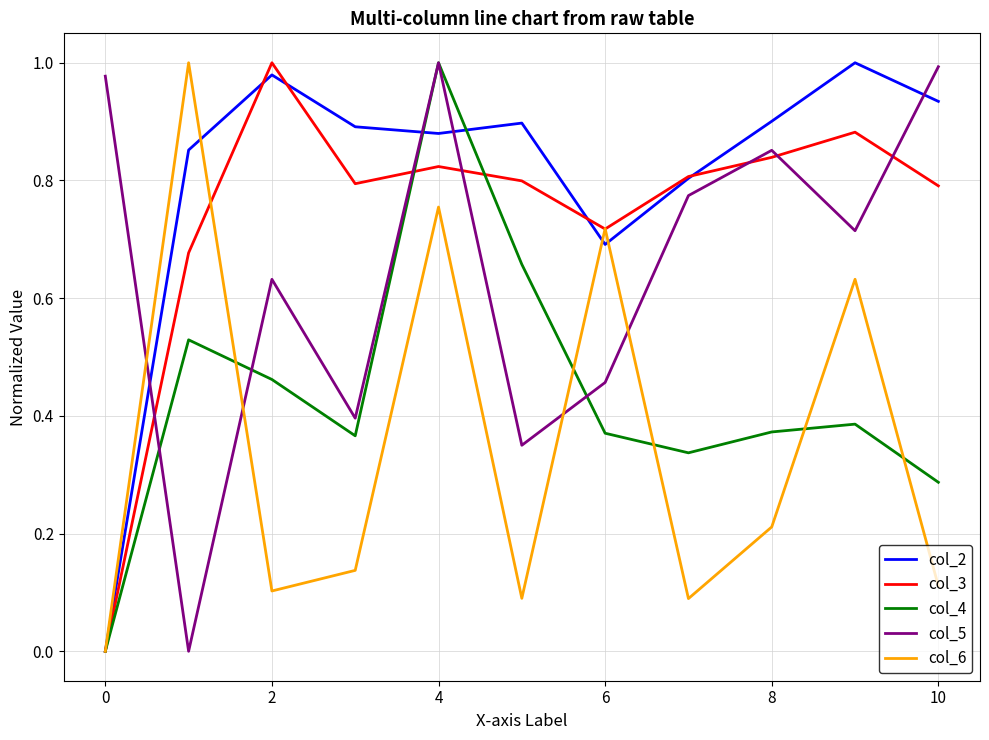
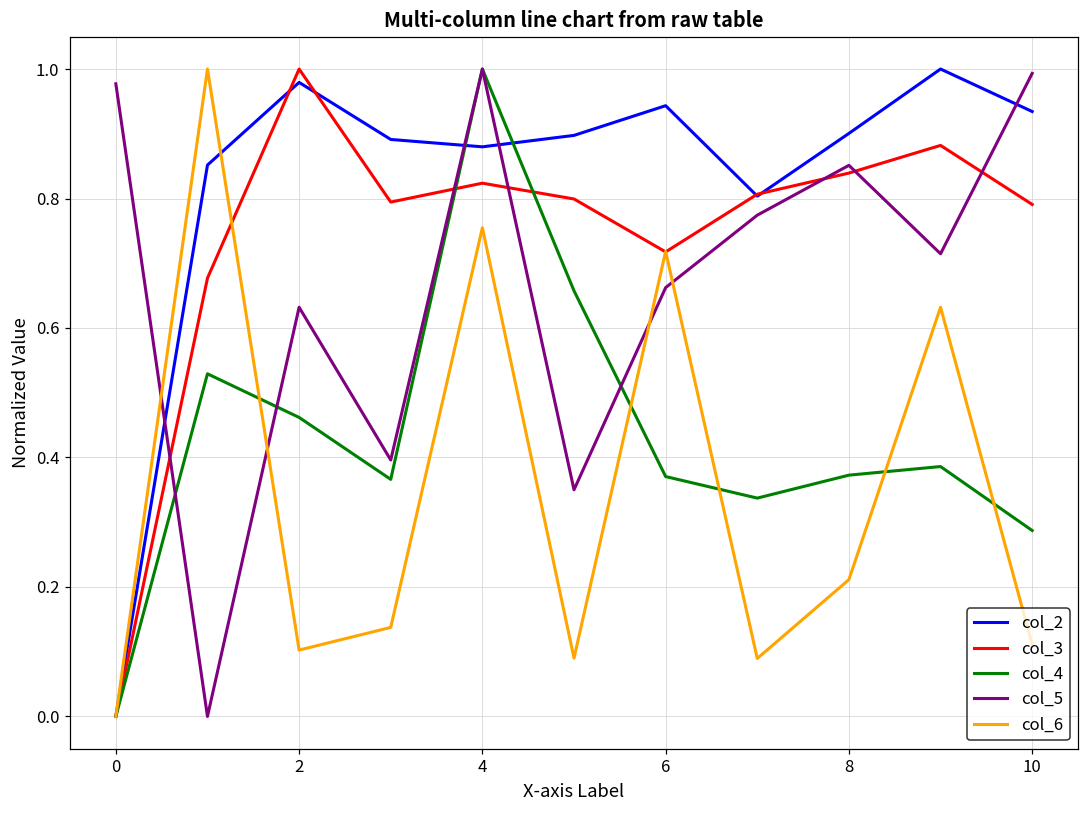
col_2, 6: 0.69 -> 0.94
col_5, 6: 0.46 -> 0.66
